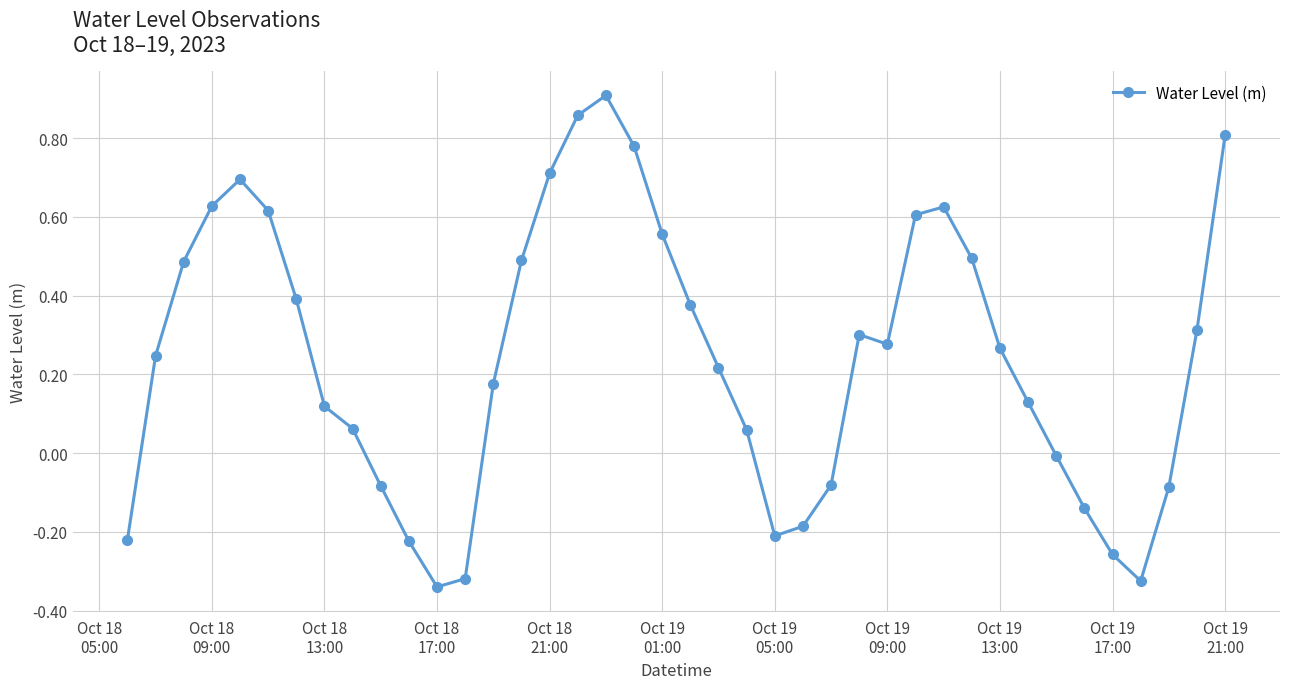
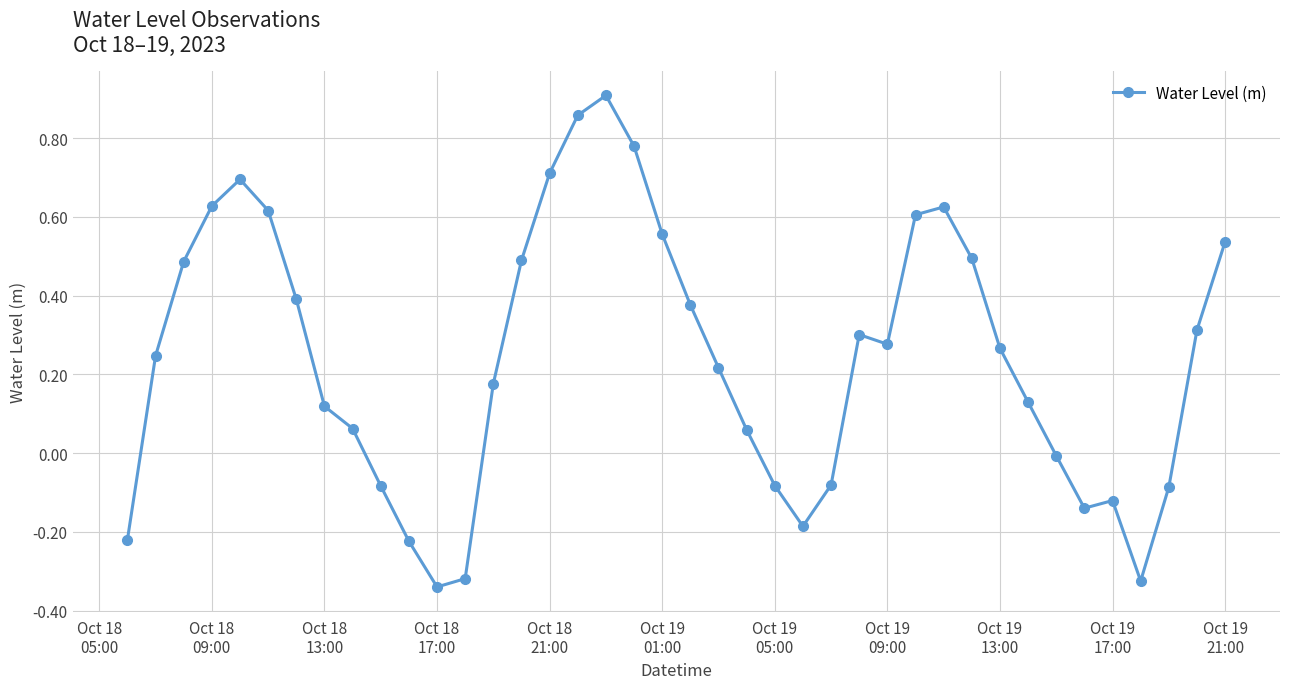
Oct 19 05:00: -0.21 -> -0.08
Oct 19 17:00: -0.26 -> -0.12
Oct 19 21:00: 0.81 -> 0.54
